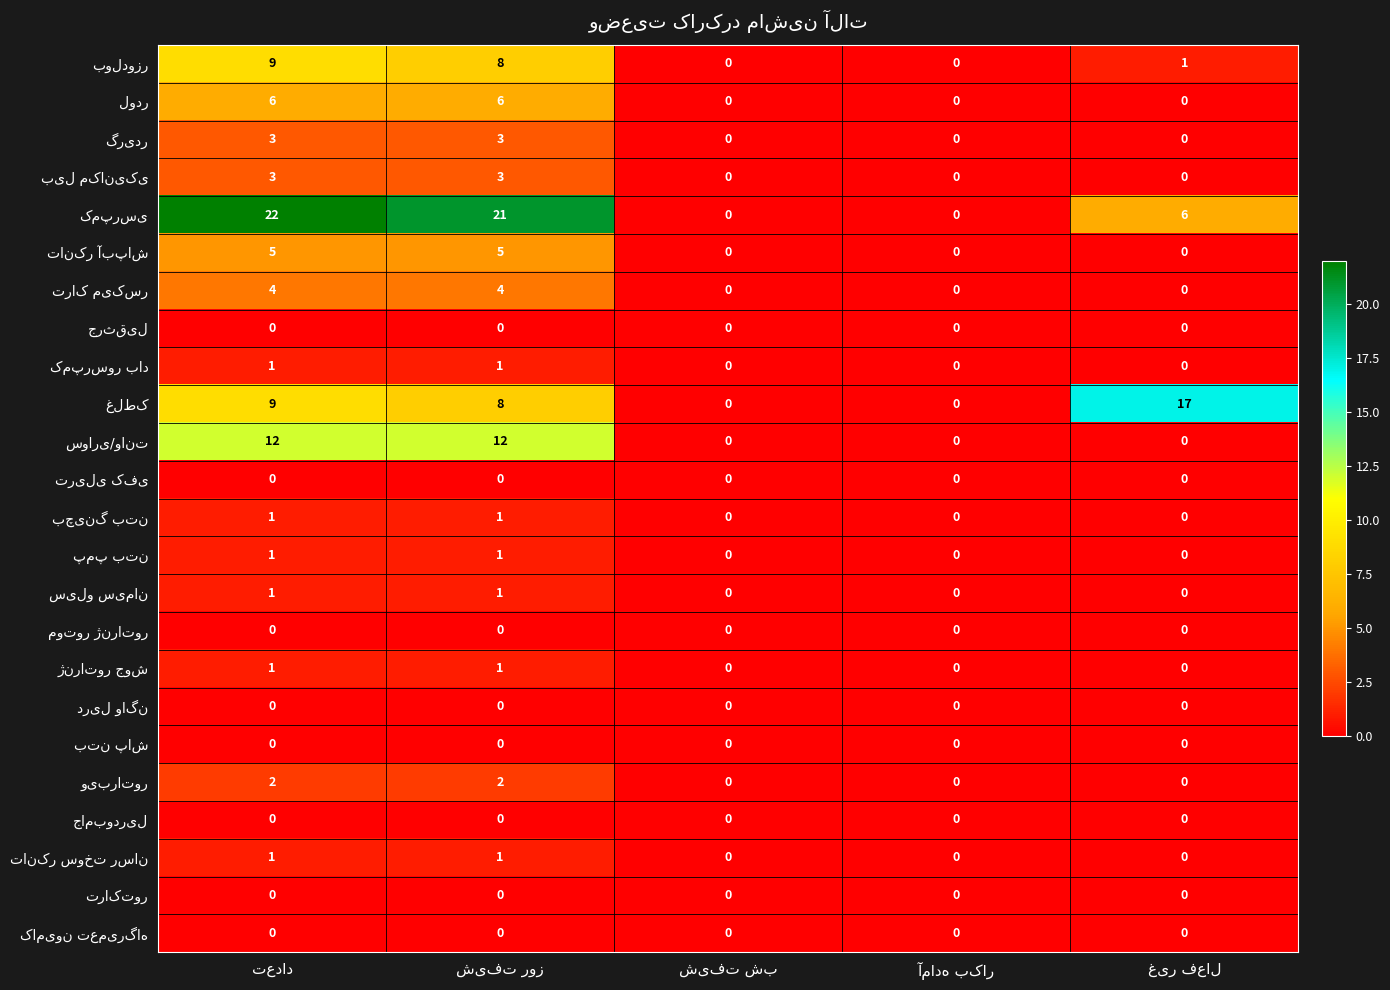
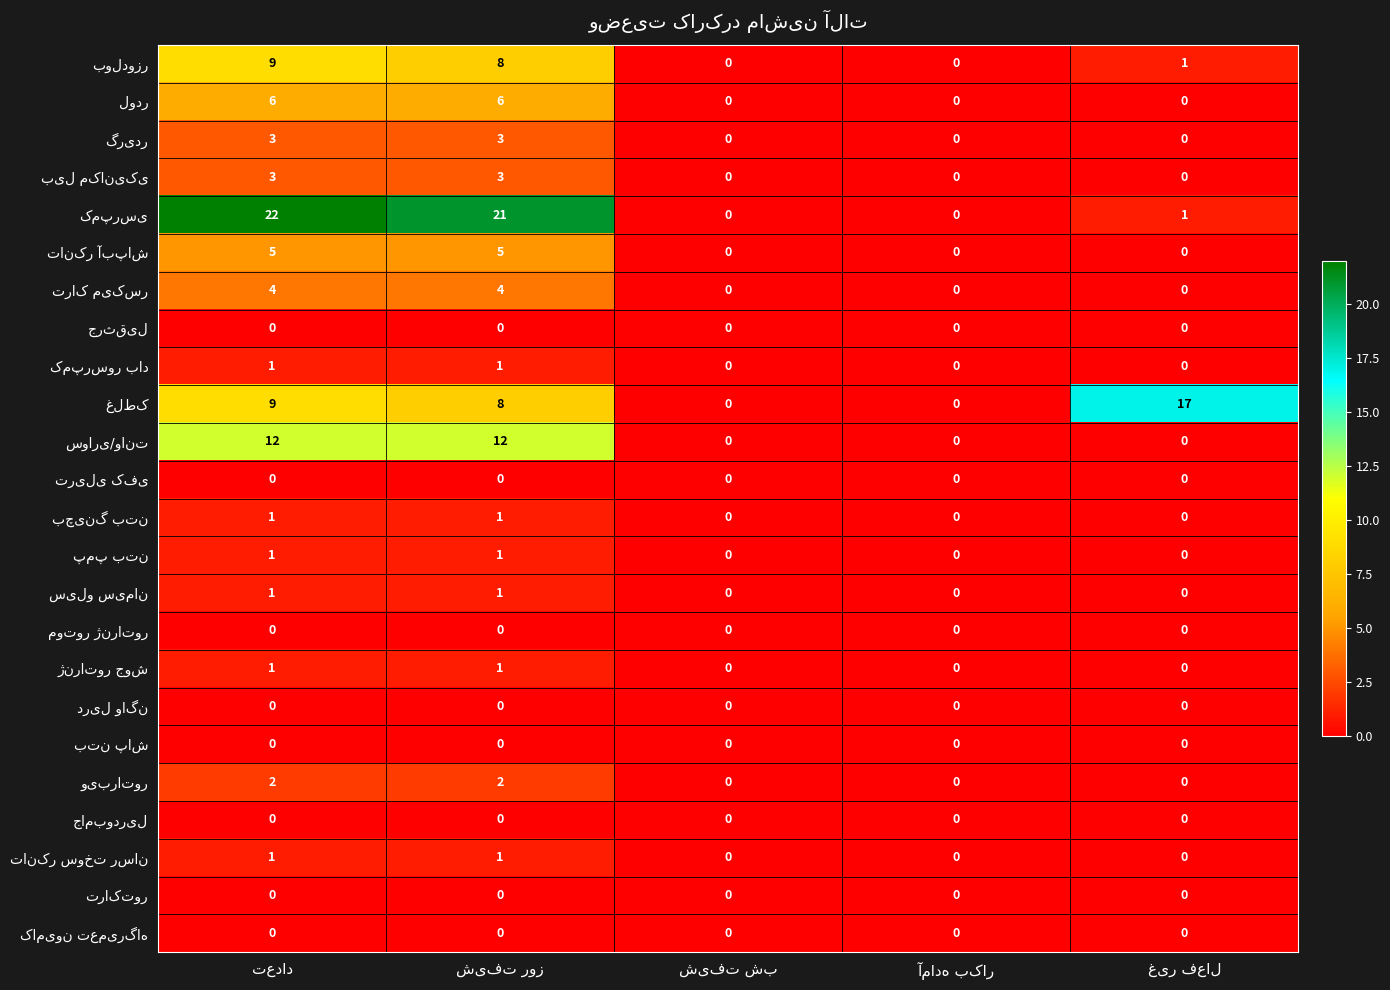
کمپرسی, غیر فعال: 6 -> 1
